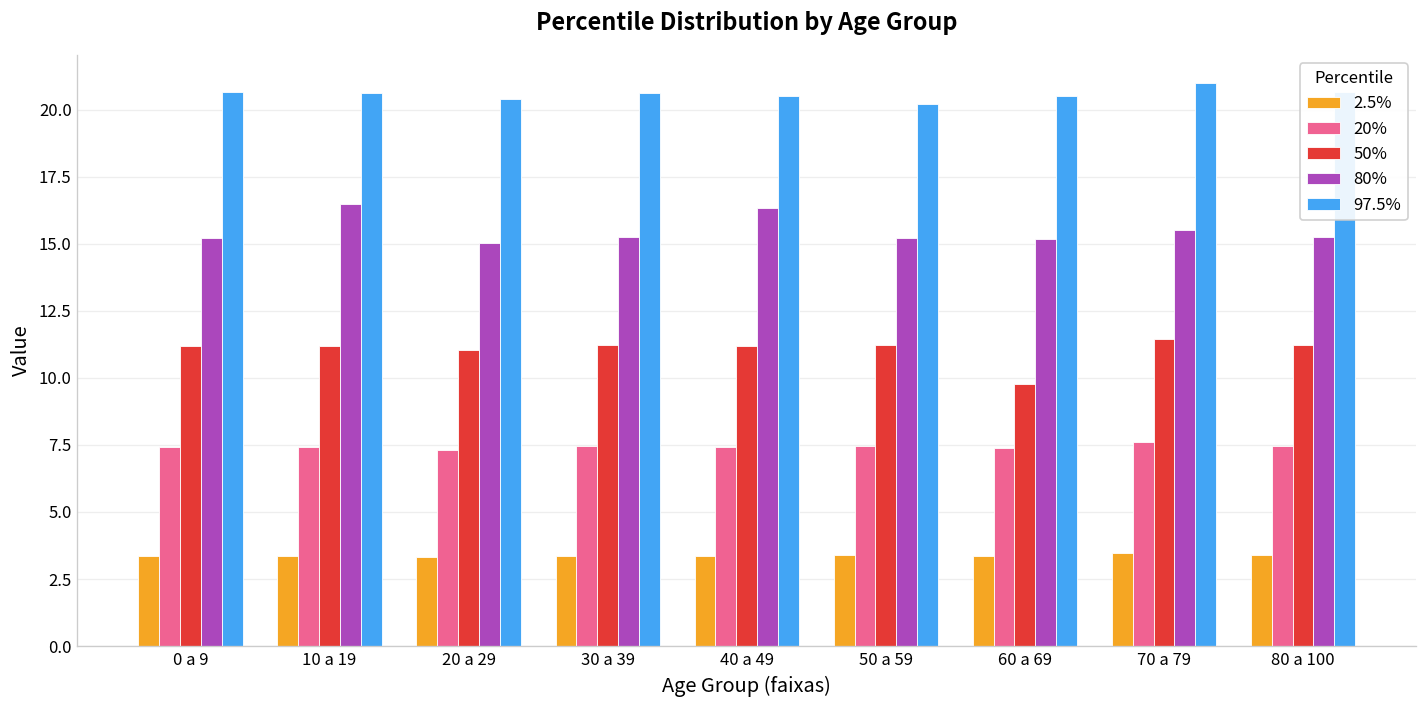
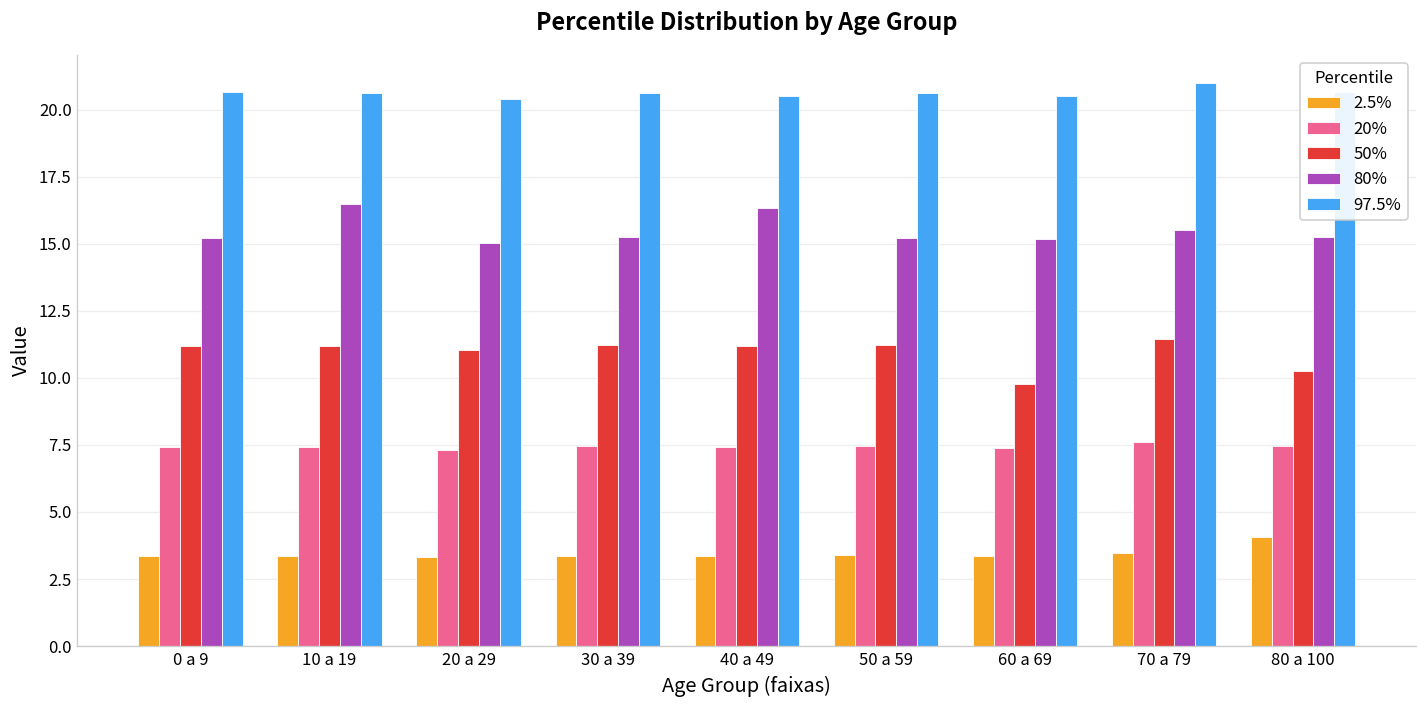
97.5%, 50 a 59: 20.2 -> 20.6
2.5%, 80 a 100: 3.4 -> 4.1
50%, 80 a 100: 11.2 -> 10.3
